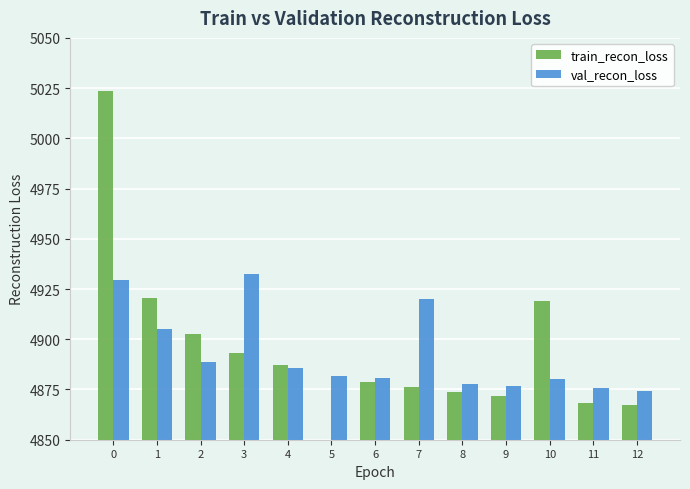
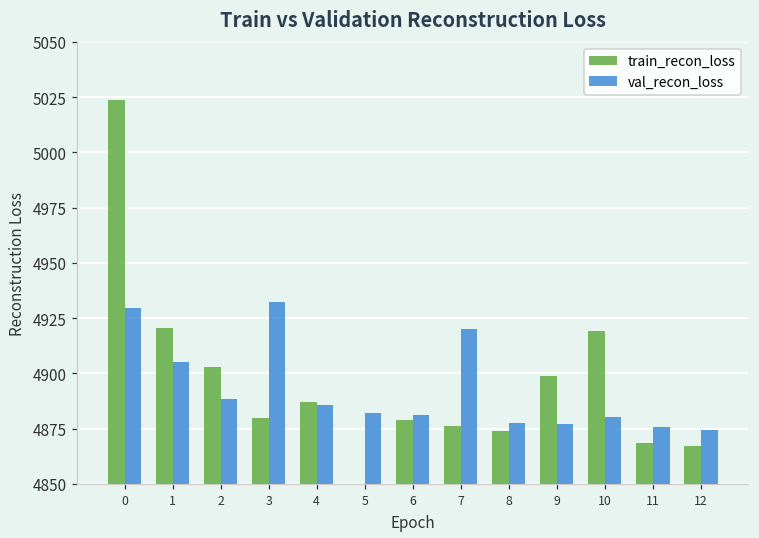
train_recon_loss, 3: 4893 -> 4880
train_recon_loss, 9: 4872 -> 4899
